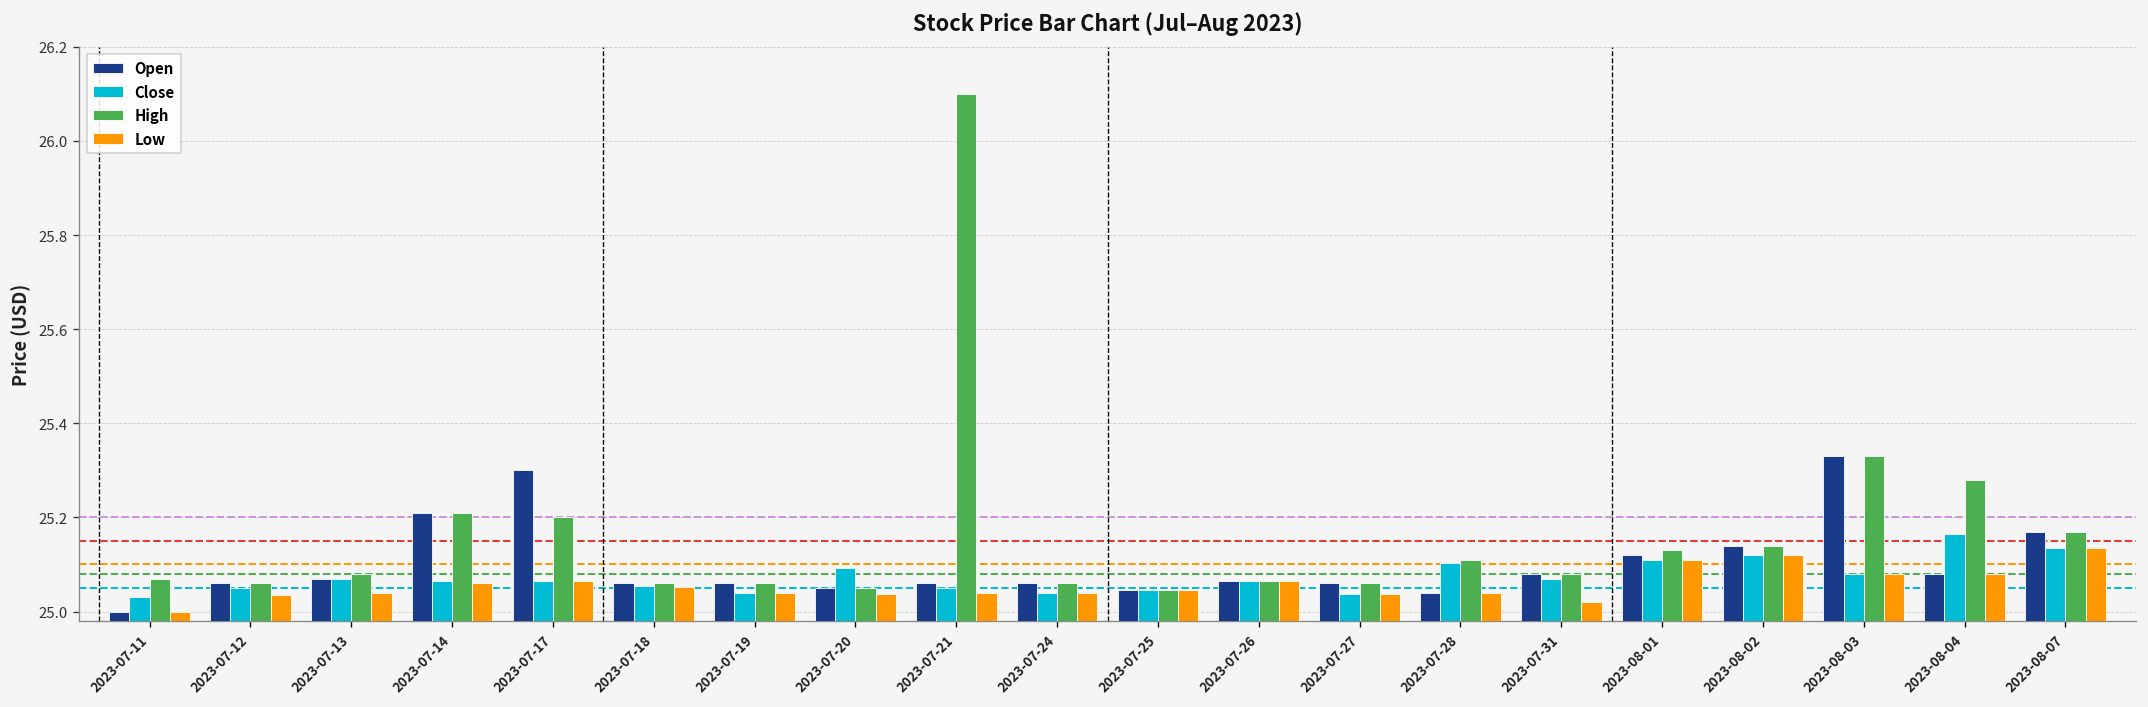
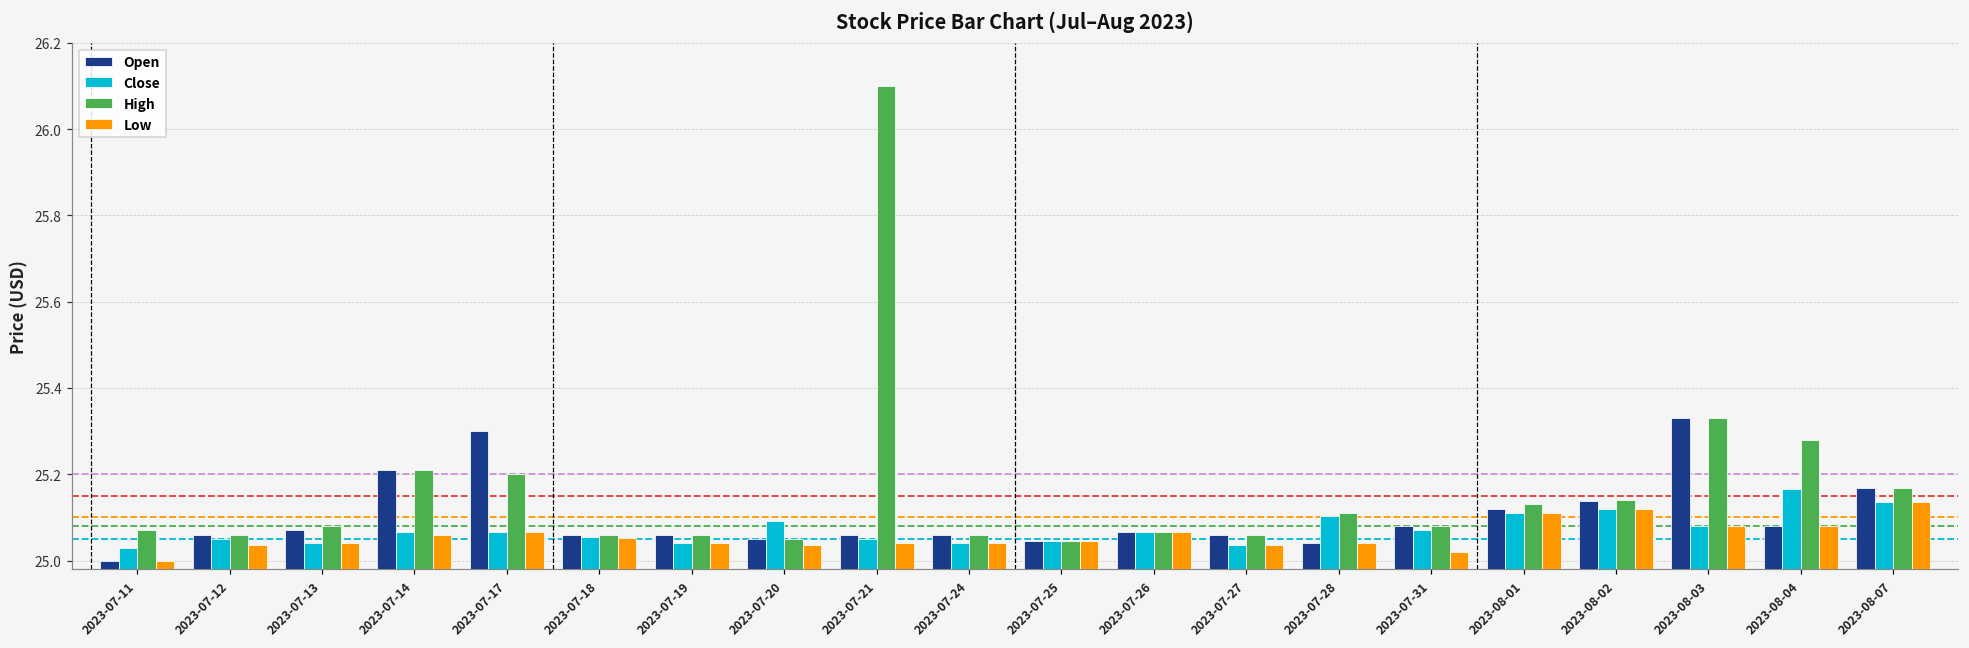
Close, 2023-07-13: 25.07 -> 25.04
